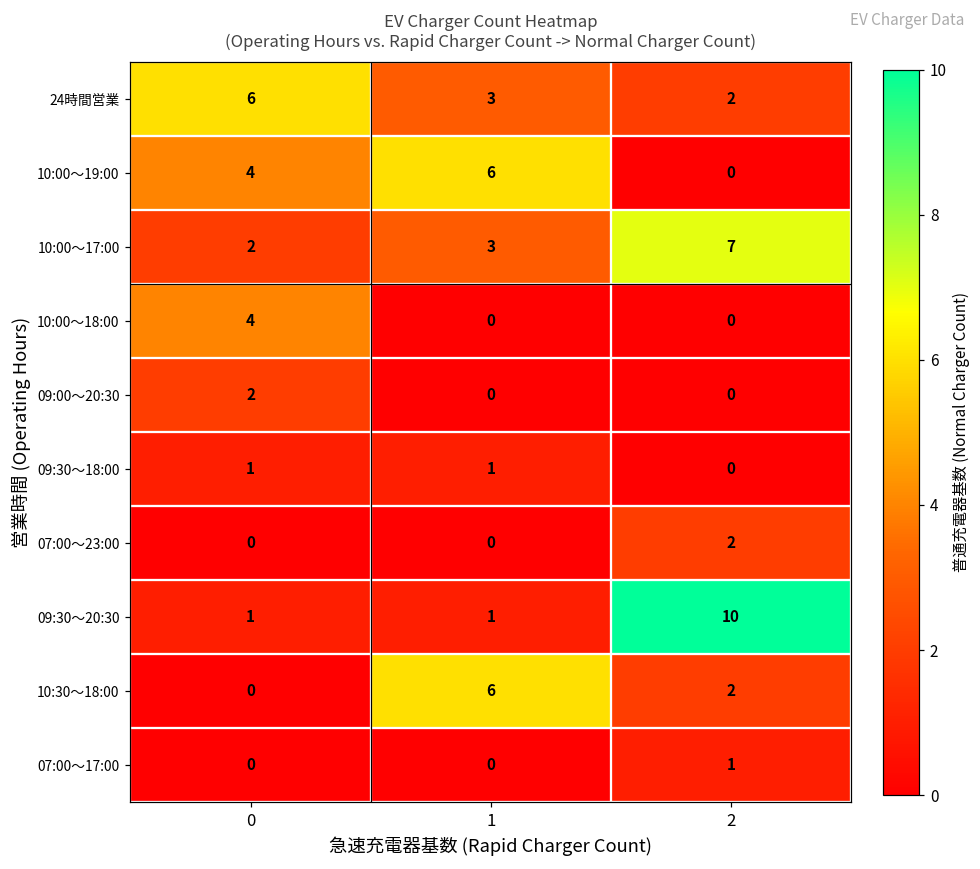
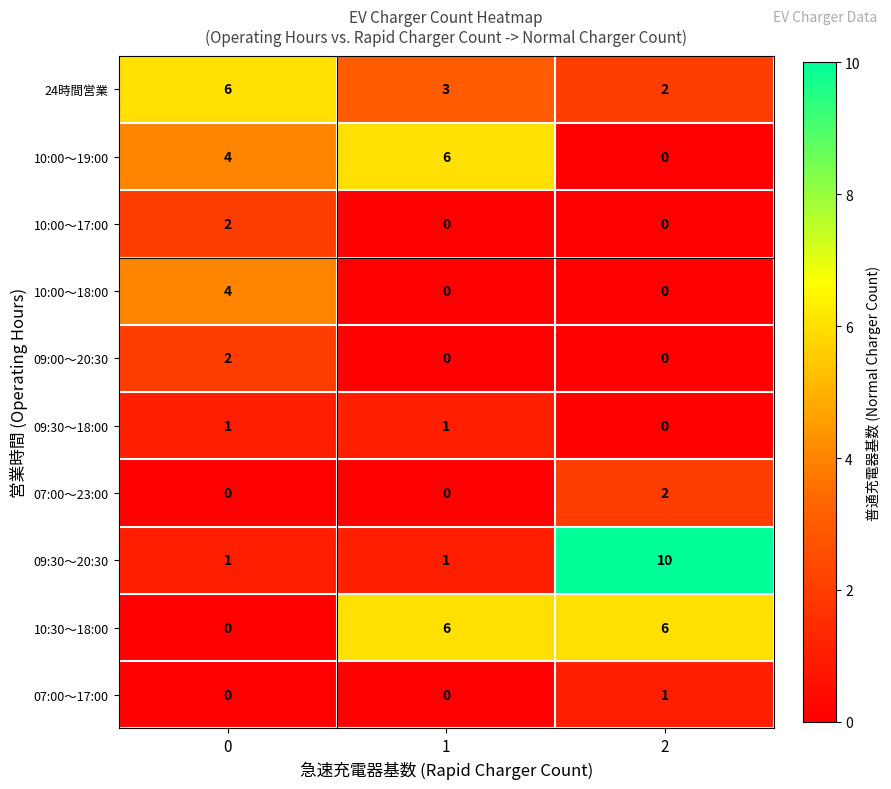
10:00〜17:00, 1: 3 -> 0
10:00〜17:00, 2: 7 -> 0
10:30〜18:00, 2: 2 -> 6
